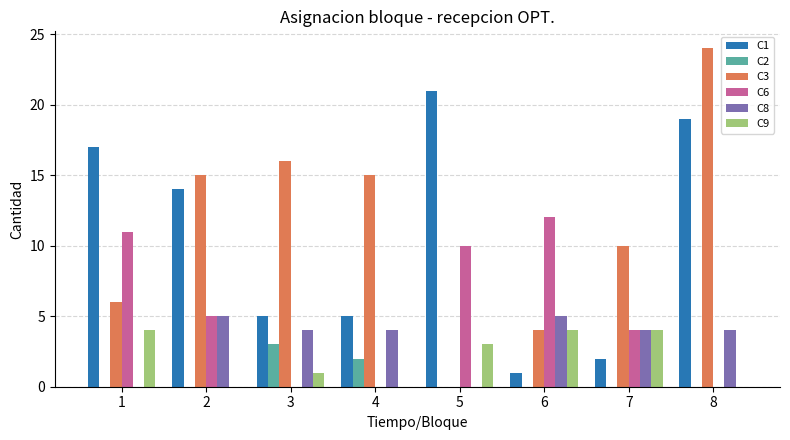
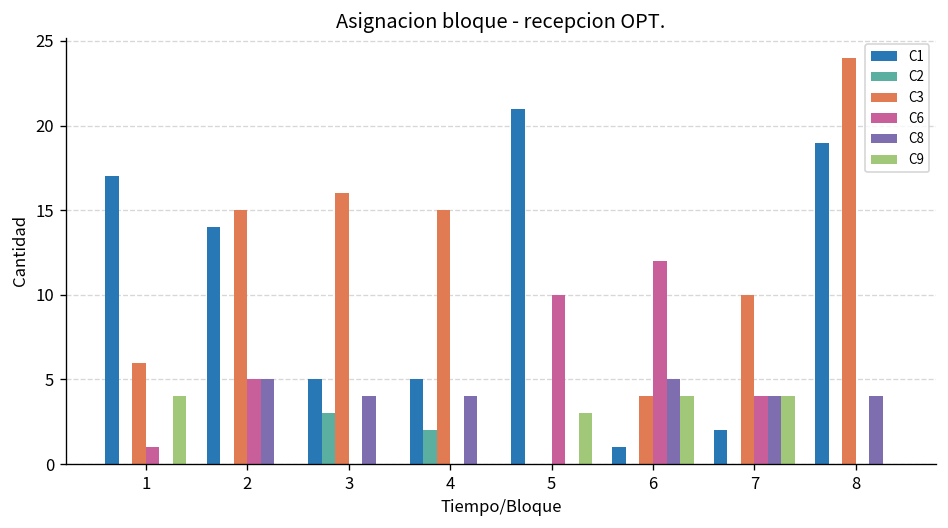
C6, 1: 11 -> 1
C9, 3: 1 -> 0
